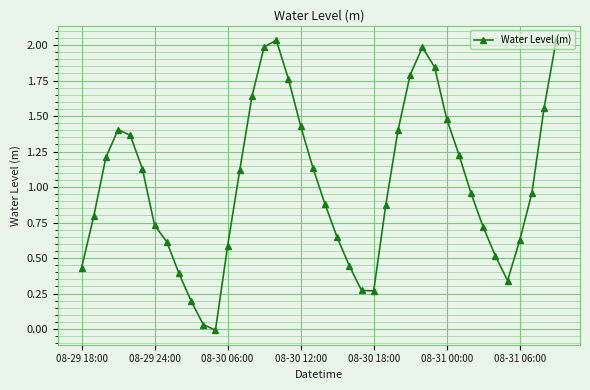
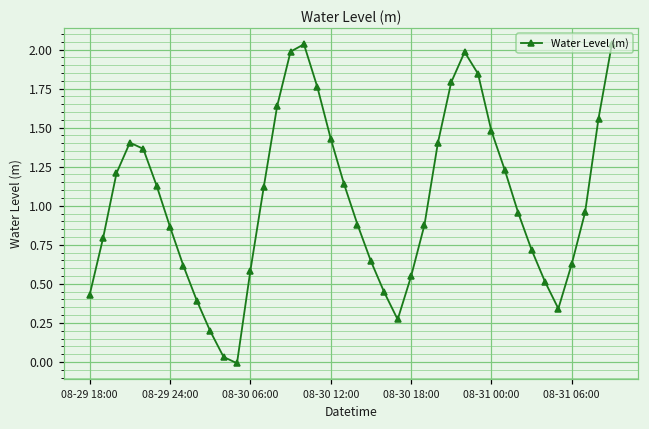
08-29 24:00: 0.73 -> 0.86
08-30 18:00: 0.27 -> 0.55
